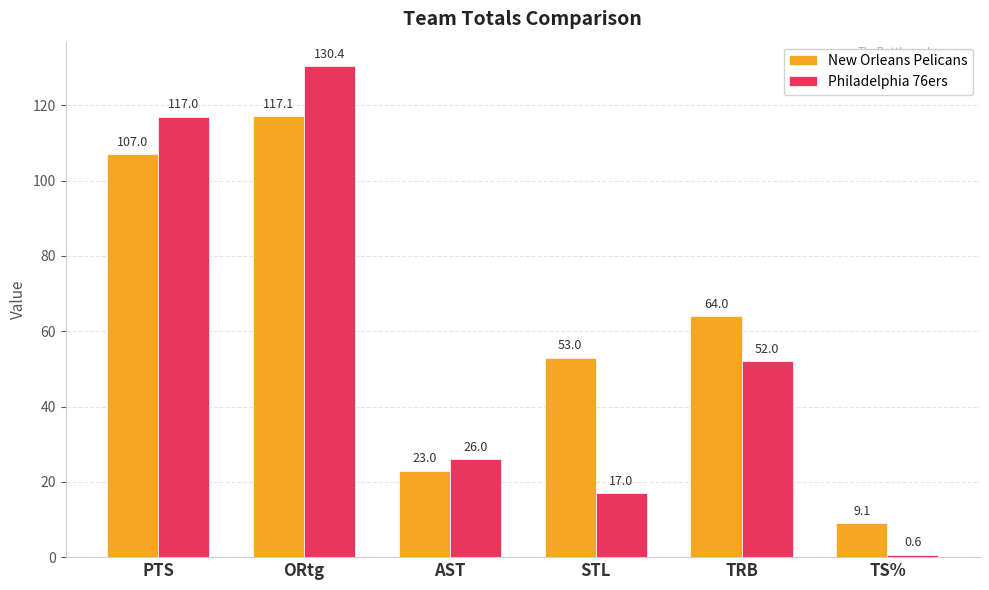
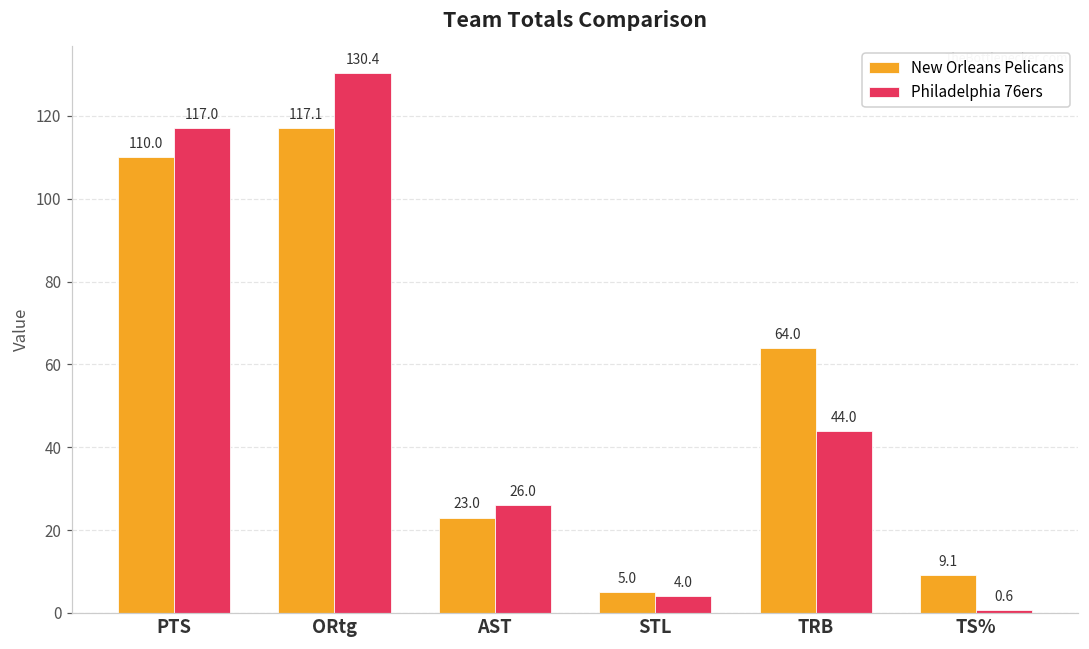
New Orleans Pelicans, PTS: 107.0 -> 110.0
New Orleans Pelicans, STL: 53.0 -> 5.0
Philadelphia 76ers, STL: 17.0 -> 4.0
Philadelphia 76ers, TRB: 52.0 -> 44.0
